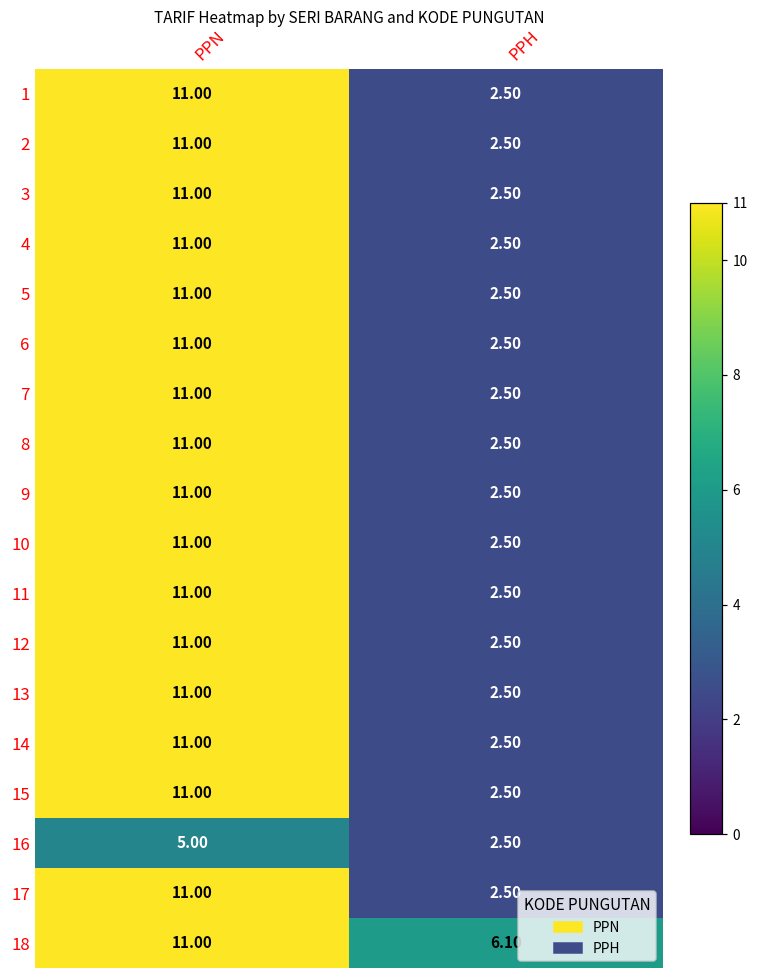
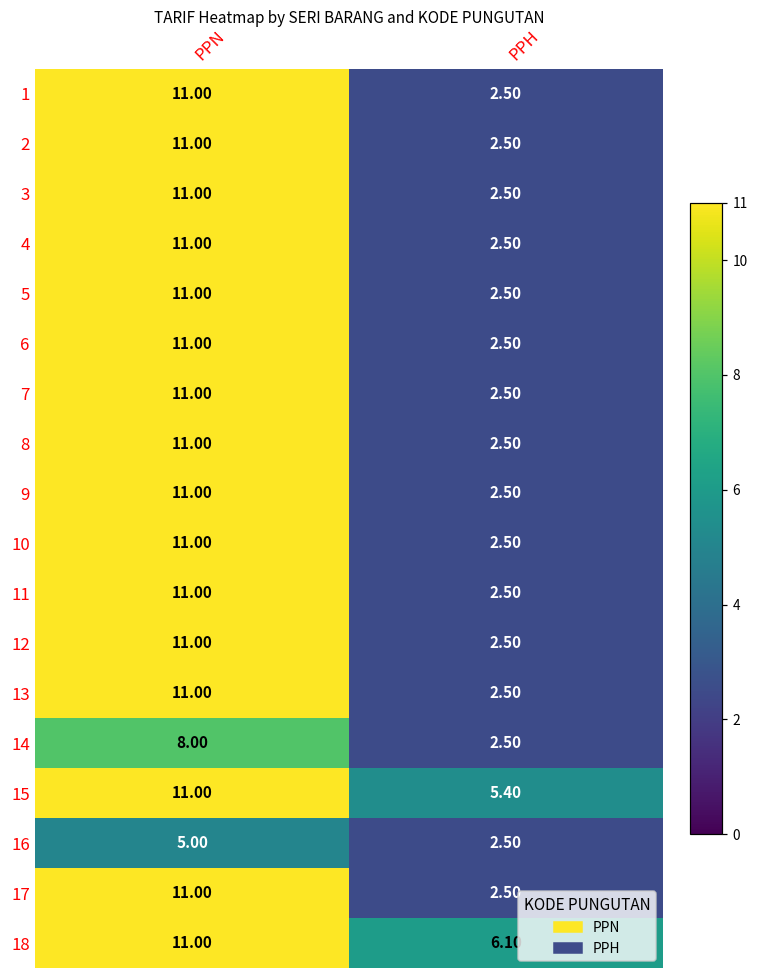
14, PPN: 11.00 -> 8.00
15, PPH: 2.50 -> 5.40
